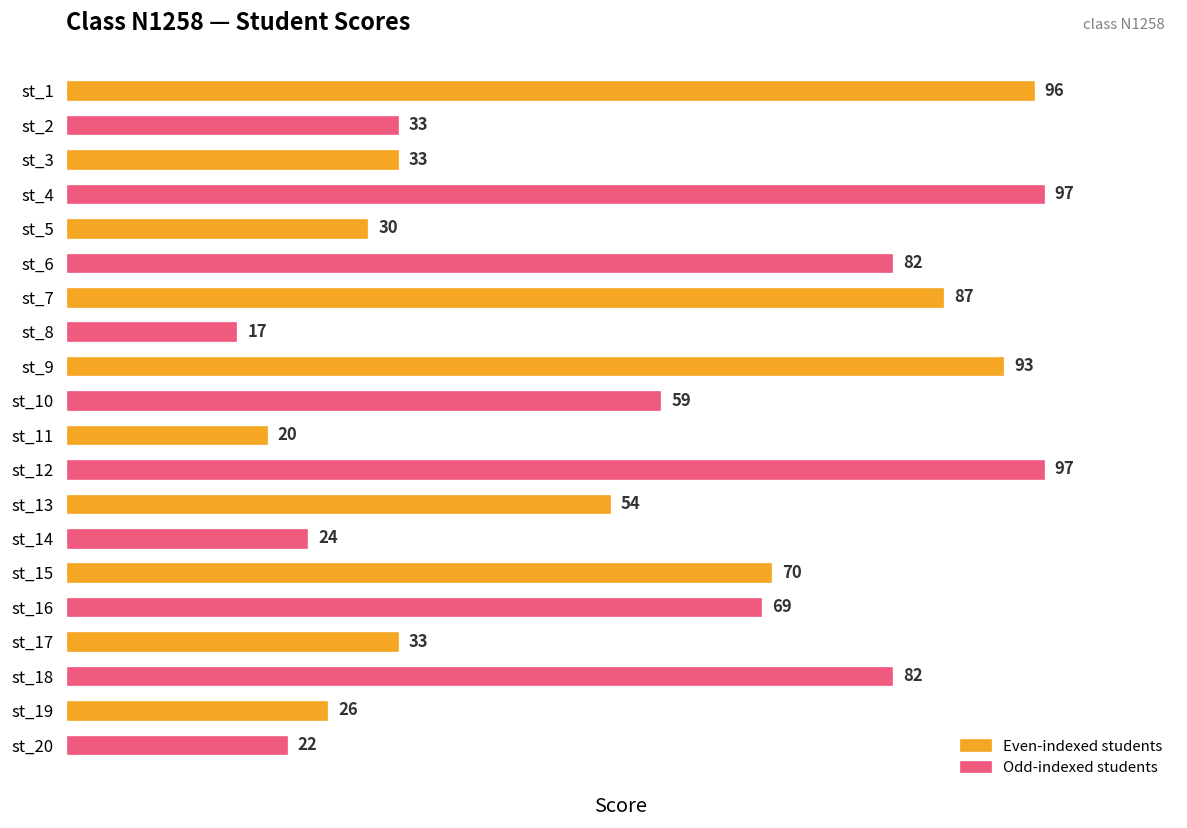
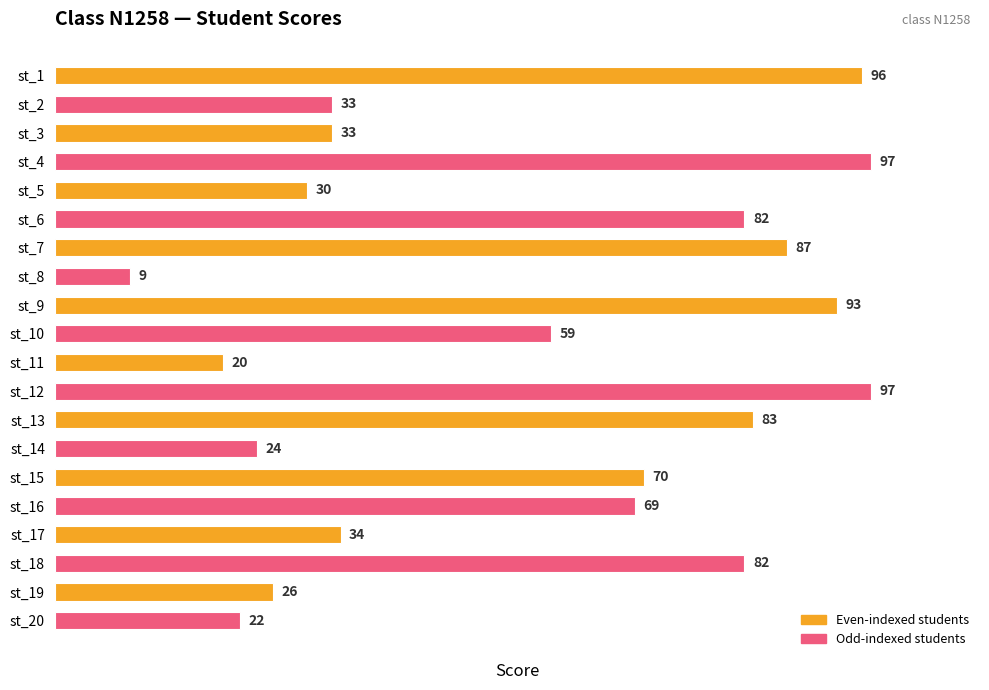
st_8: 17 -> 9
st_13: 54 -> 83
st_17: 33 -> 34
